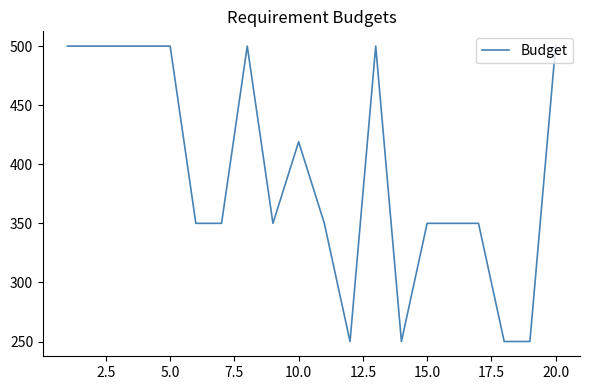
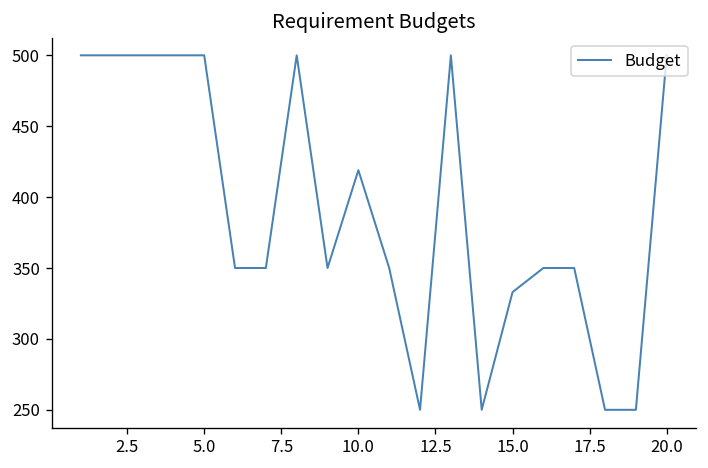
15.0: 350 -> 333
